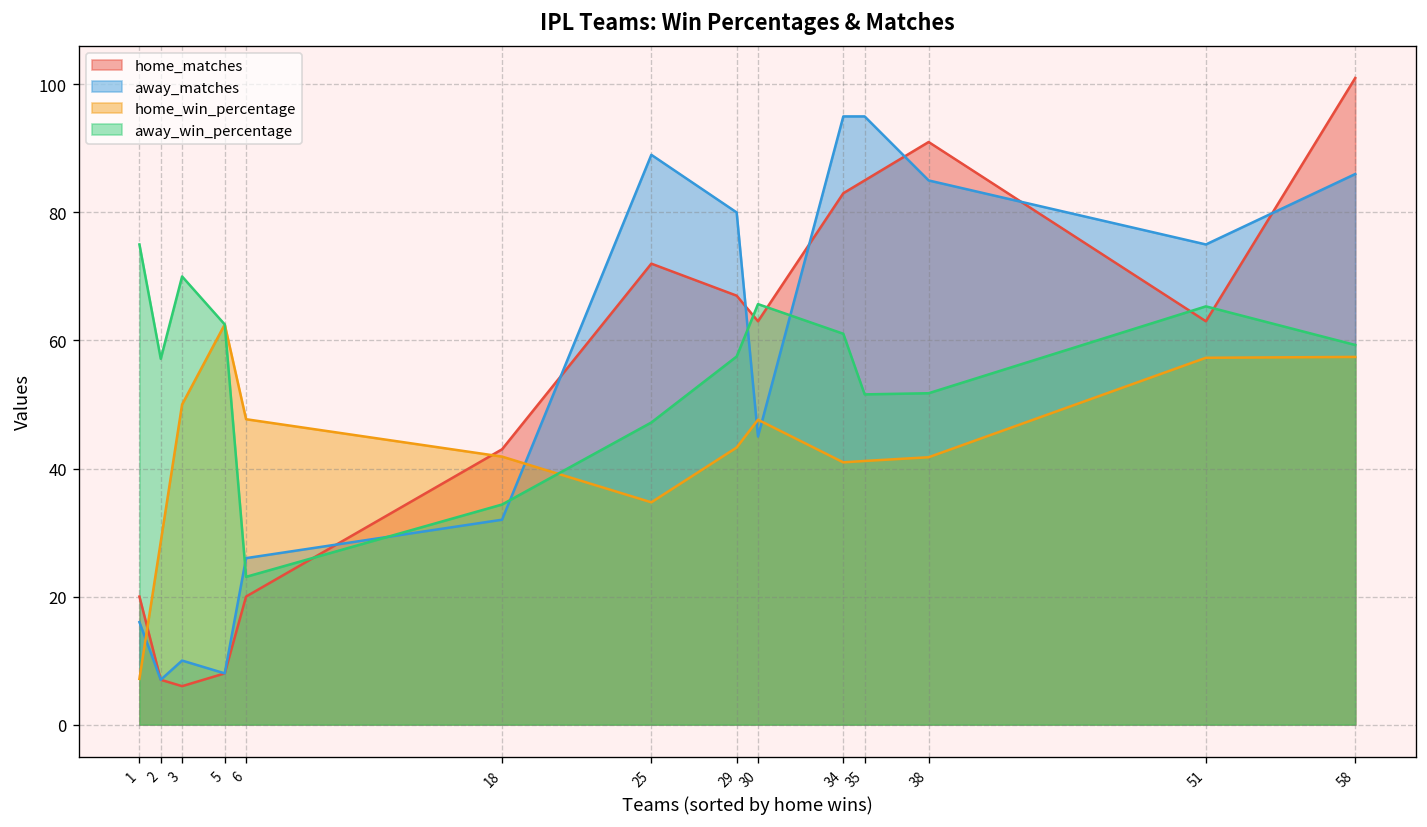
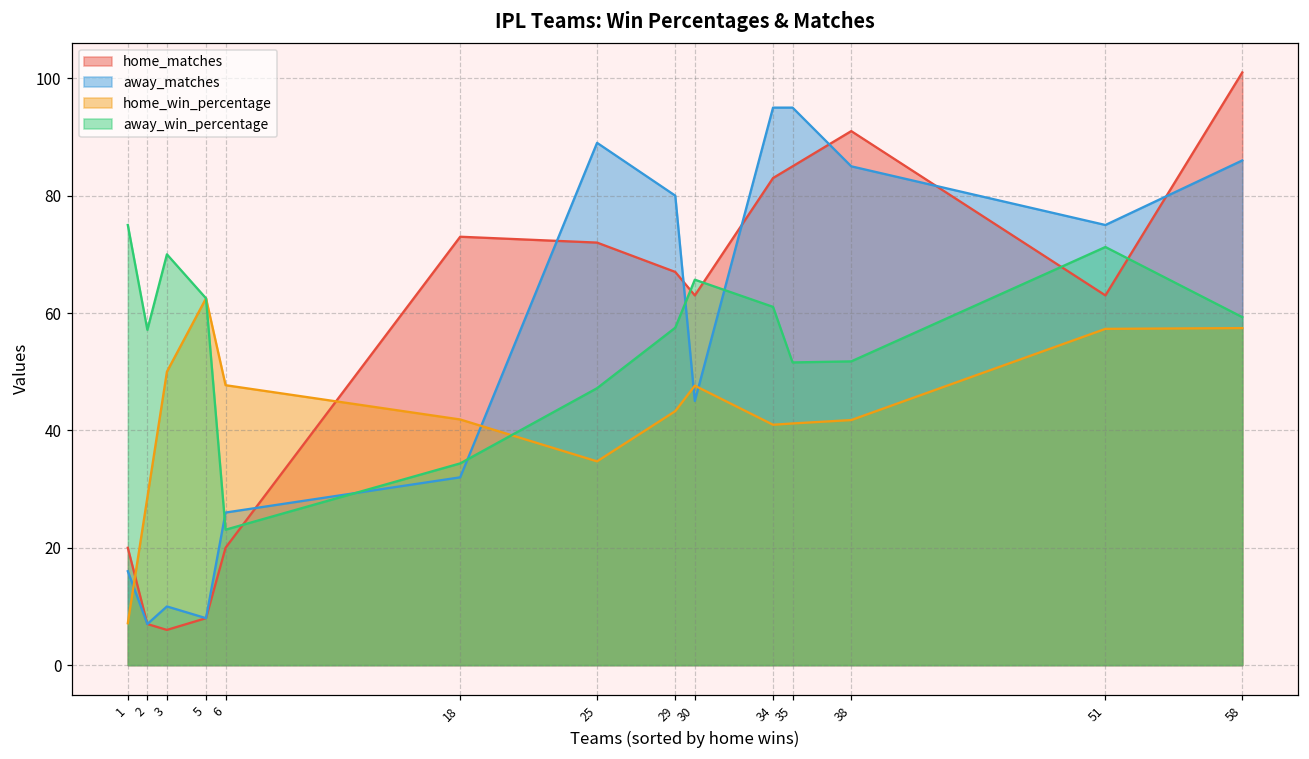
home_matches, 18: 43 -> 73
away_win_percentage, 51: 65 -> 71
